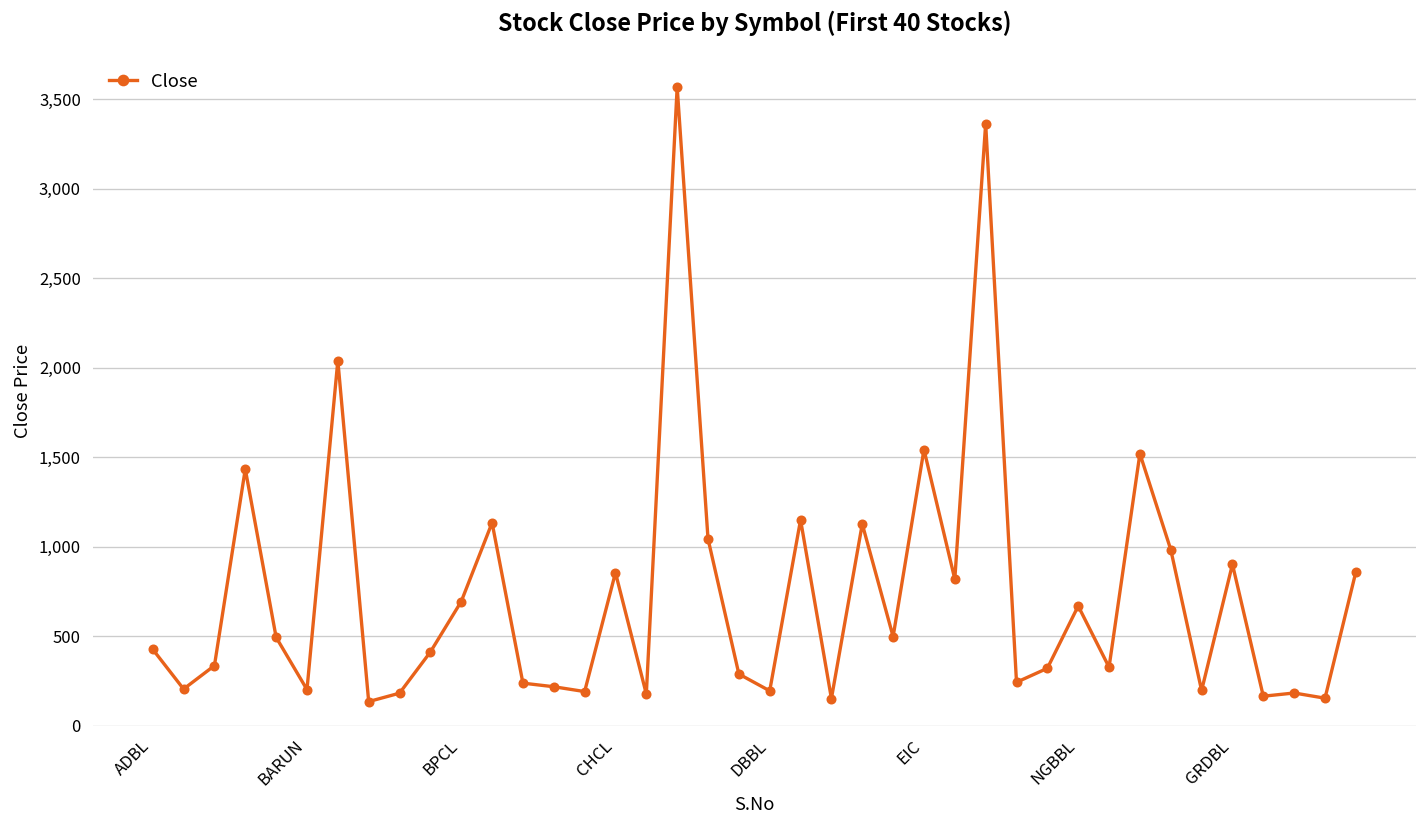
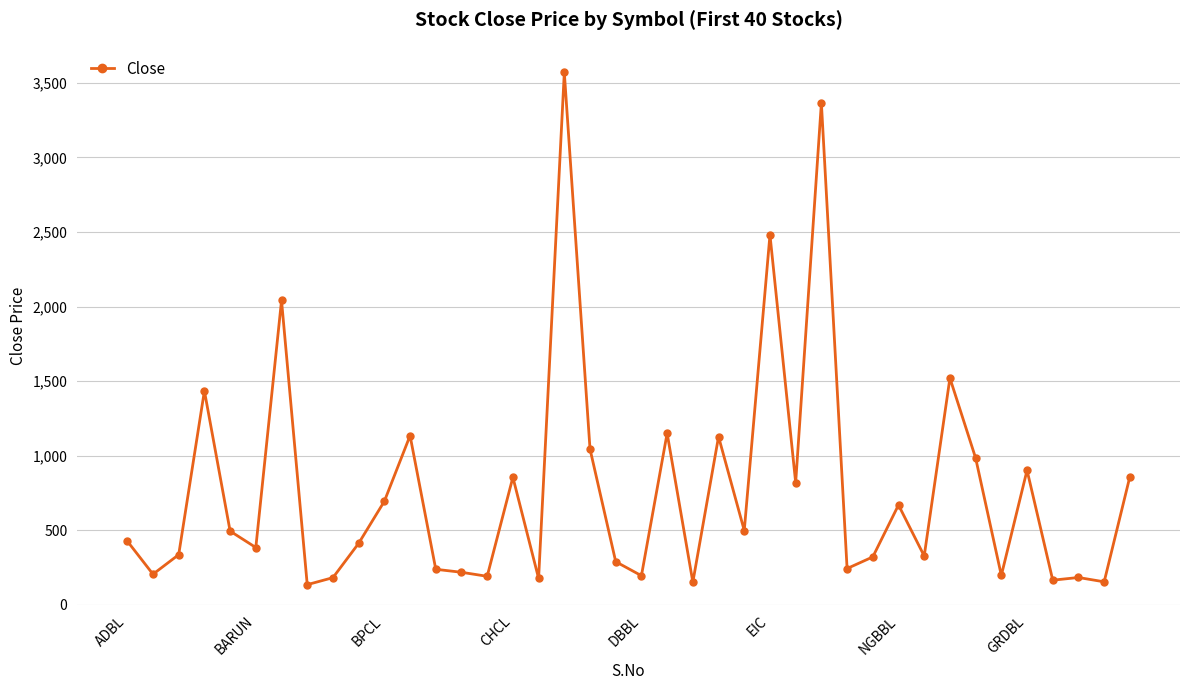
BARUN: 200 -> 390
EIC: 1,540 -> 2,480
